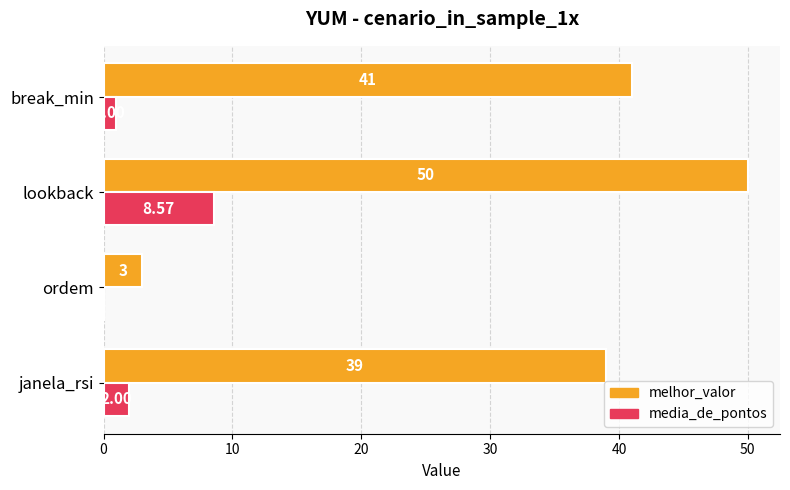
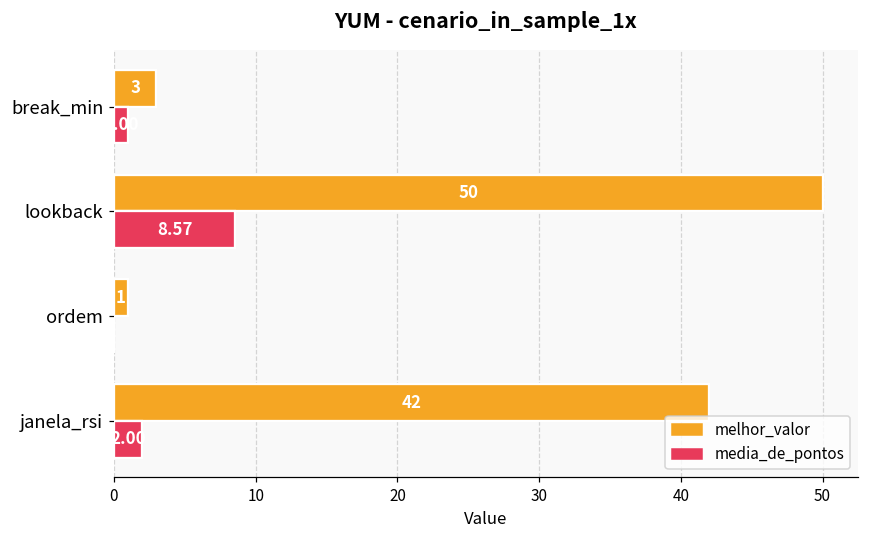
melhor_valor, break_min: 41 -> 3
melhor_valor, ordem: 3 -> 1
melhor_valor, janela_rsi: 39 -> 42
